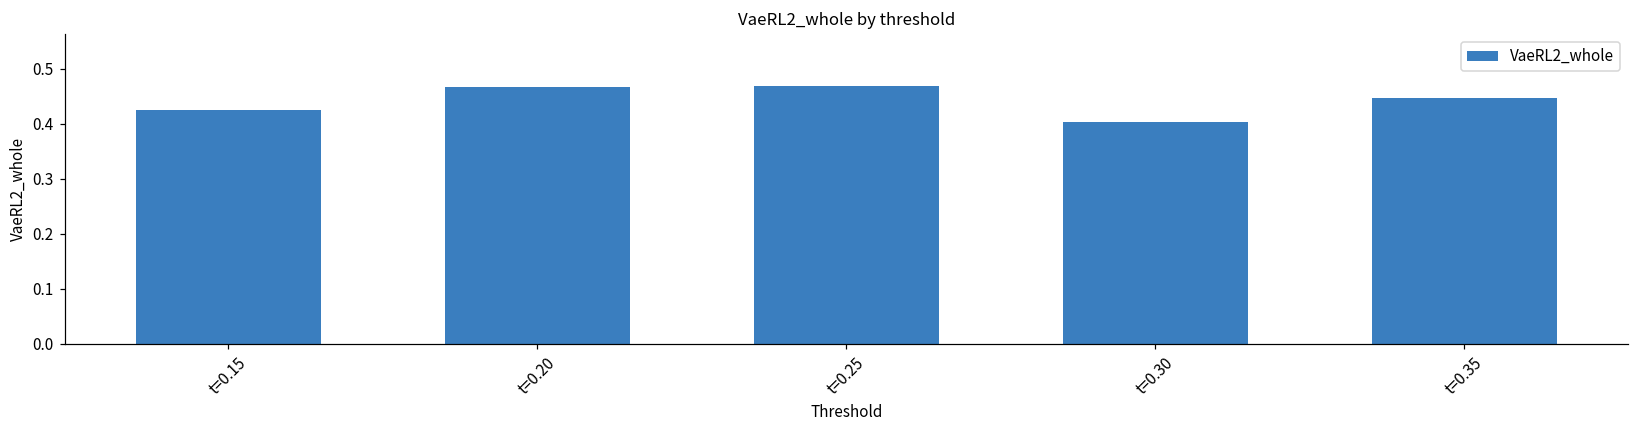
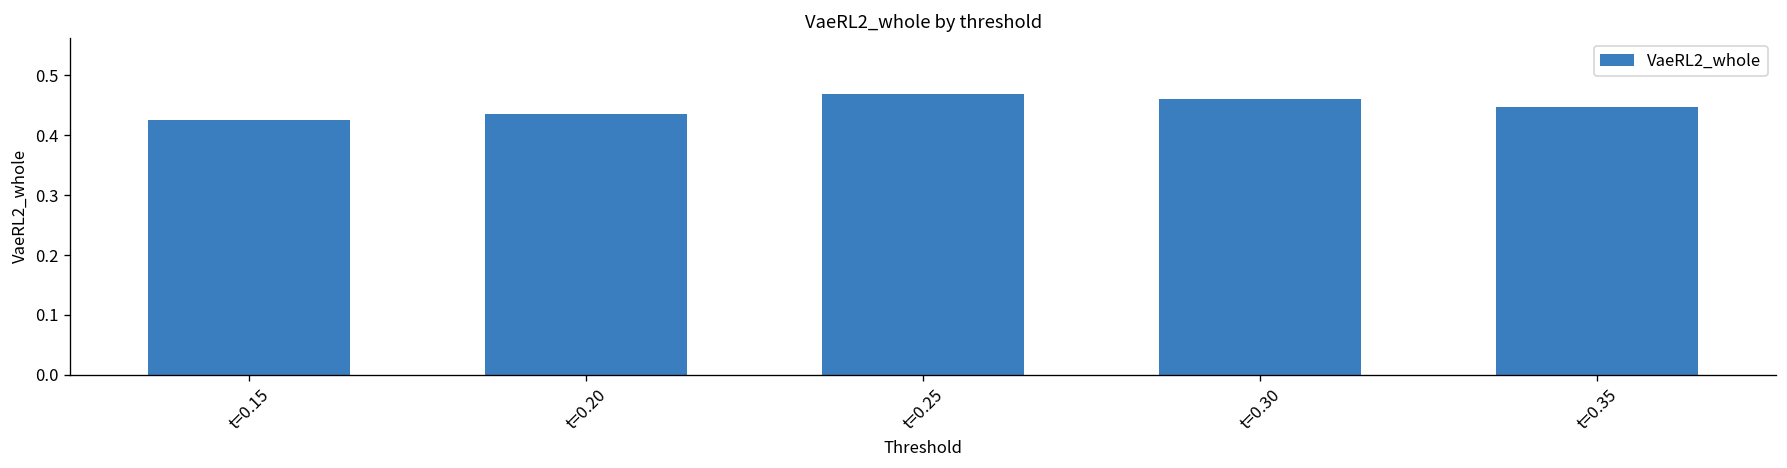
t=0.20: 0.47 -> 0.44
t=0.30: 0.40 -> 0.46
